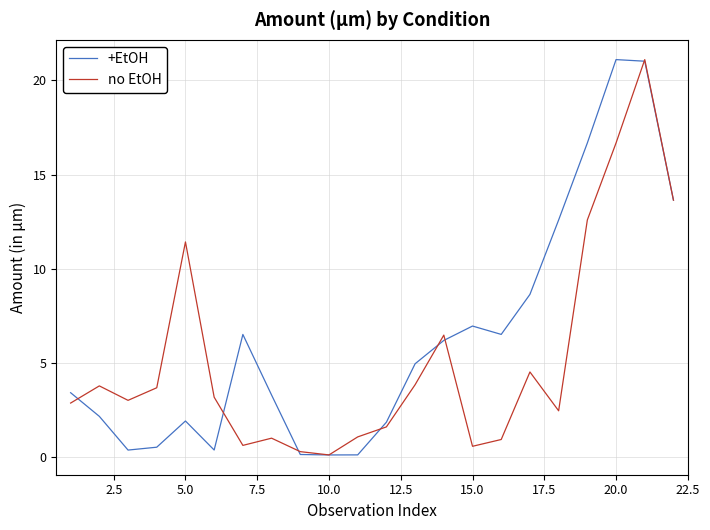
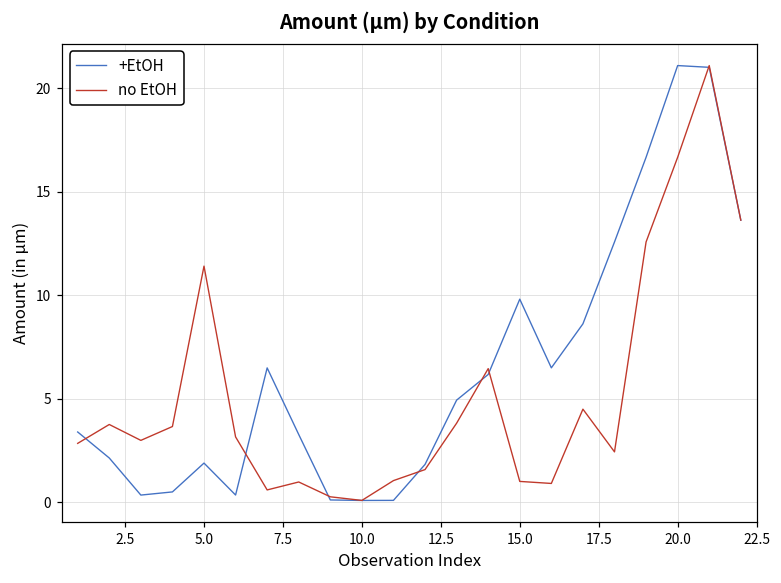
+EtOH, 15.0: 6.9 -> 9.8
no EtOH, 15.0: 0.6 -> 1.0
